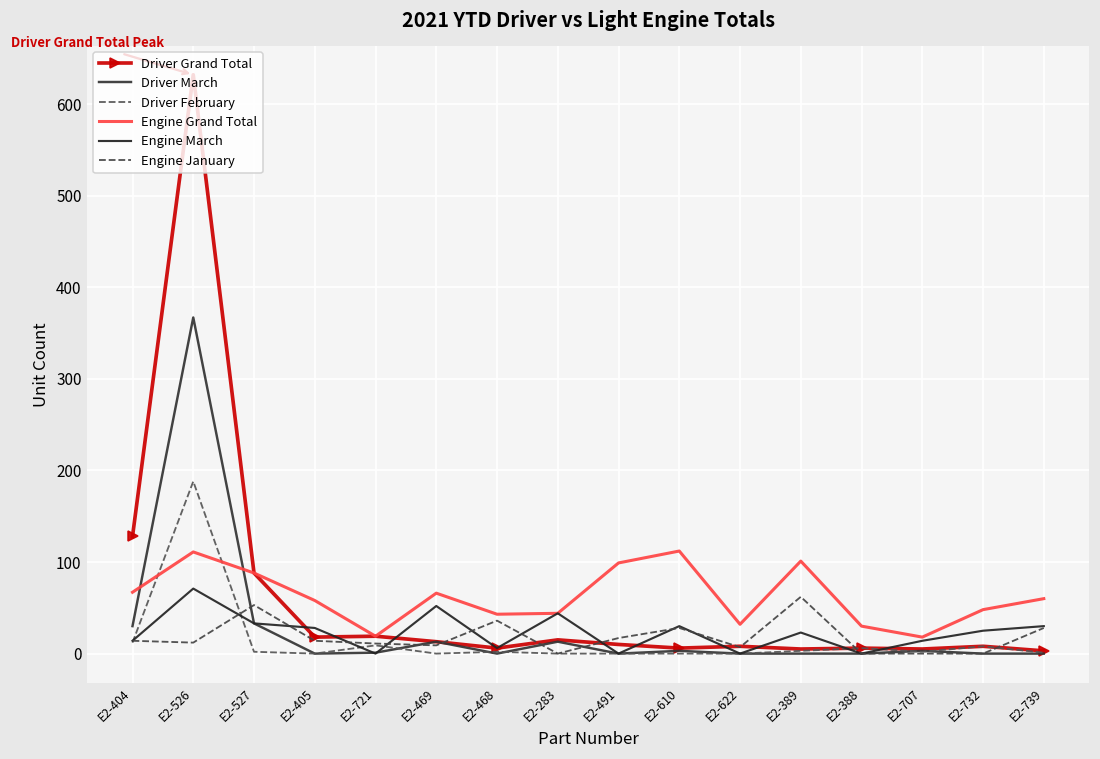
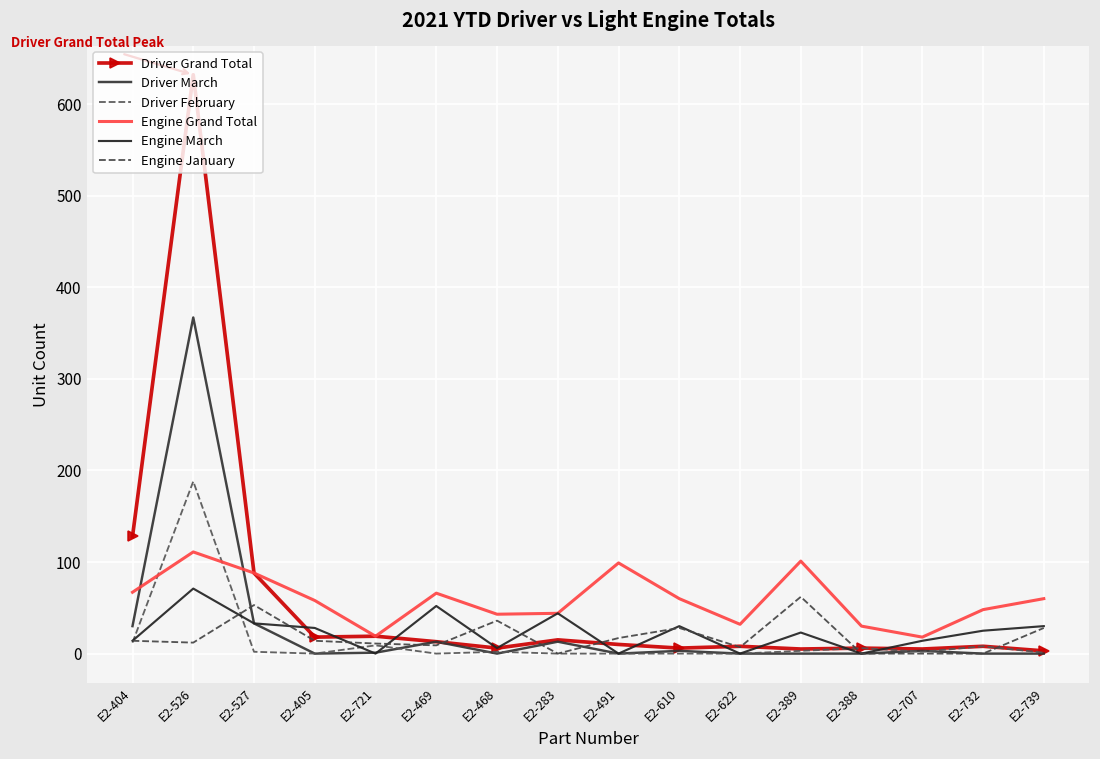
Engine Grand Total, E2-610: 110 -> 60
